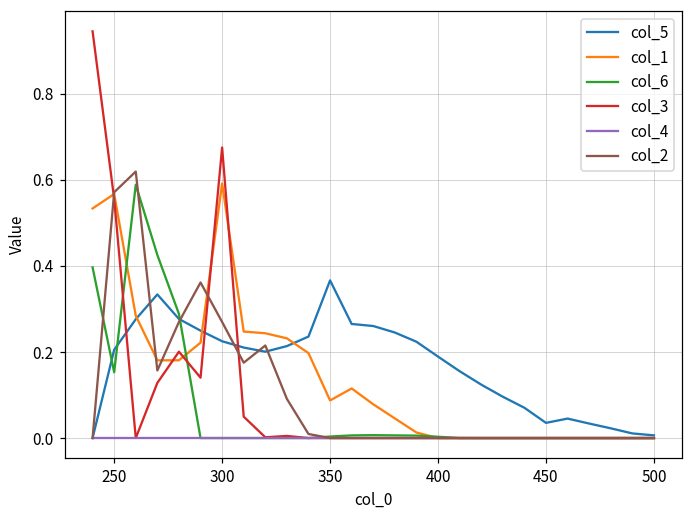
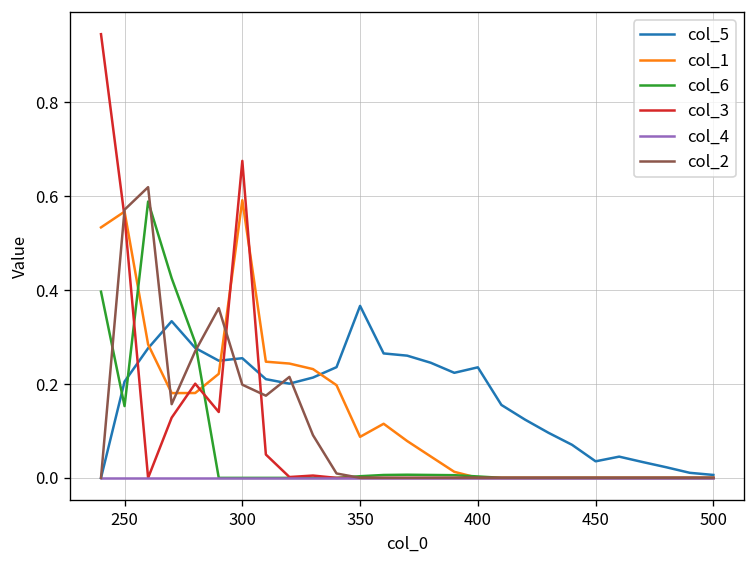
col_5, 300: 0.22 -> 0.25
col_2, 300: 0.27 -> 0.20
col_5, 400: 0.19 -> 0.24
